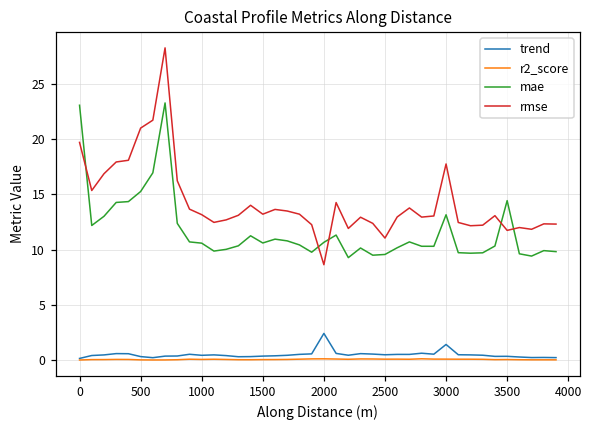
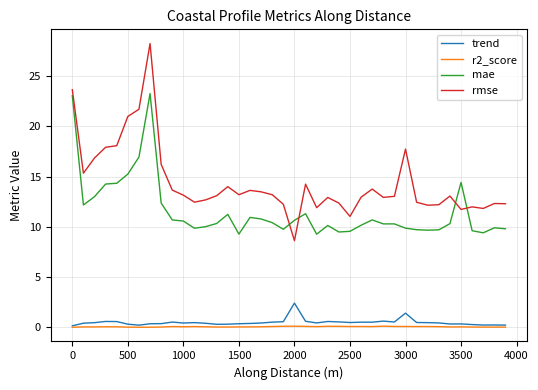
rmse, 0: 19.7 -> 23.7
mae, 1500: 10.6 -> 9.3
mae, 3000: 13.1 -> 9.9
